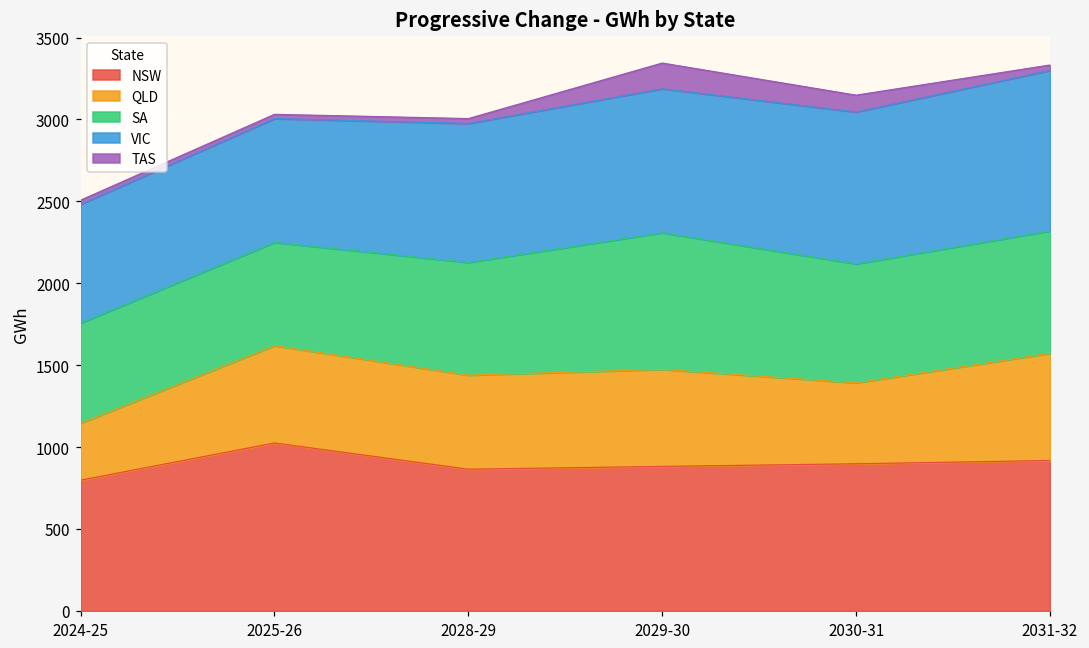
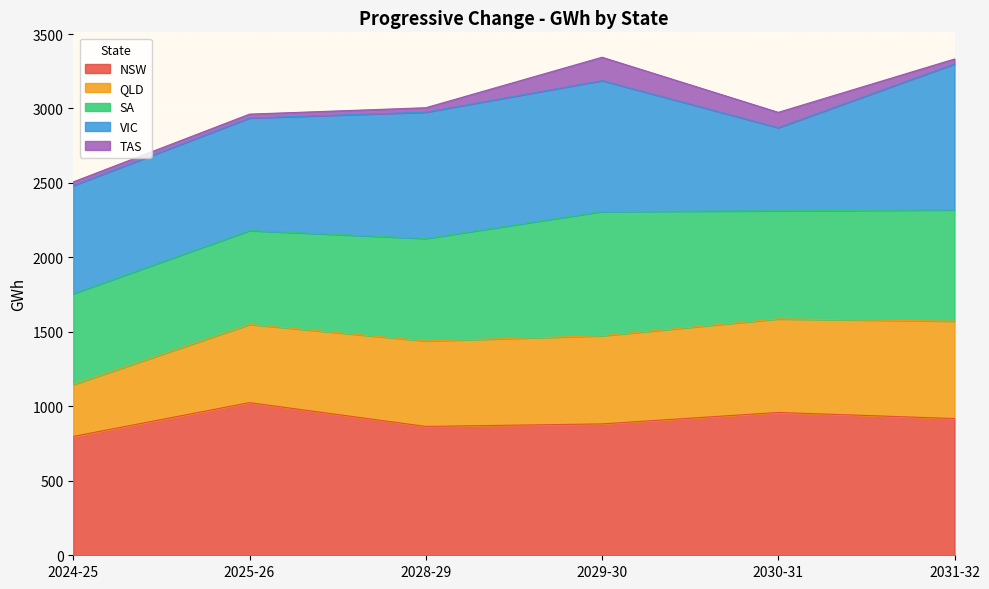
QLD, 2025-26: 590 -> 530
NSW, 2030-31: 900 -> 960
QLD, 2030-31: 490 -> 630
VIC, 2030-31: 930 -> 560
